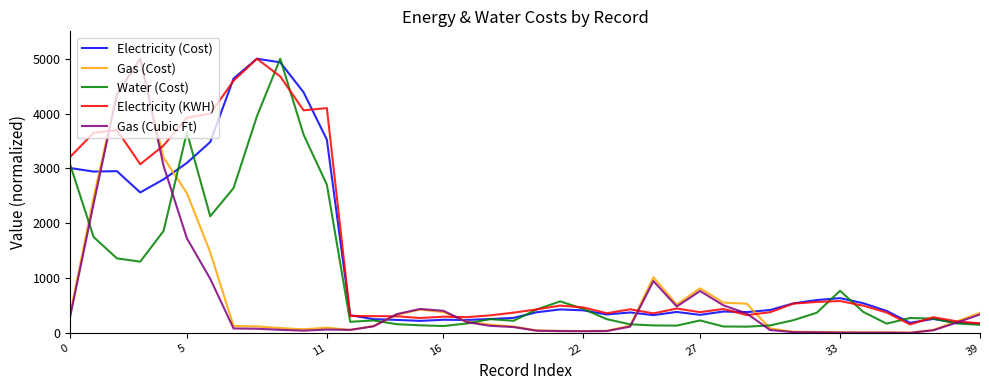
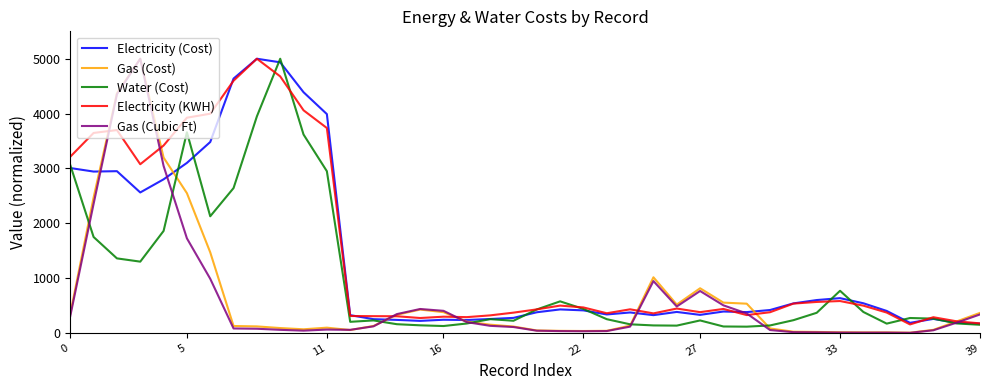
Electricity (Cost), 11: 3500 -> 4000
Water (Cost), 11: 2700 -> 2900
Electricity (KWH), 11: 4100 -> 3700
